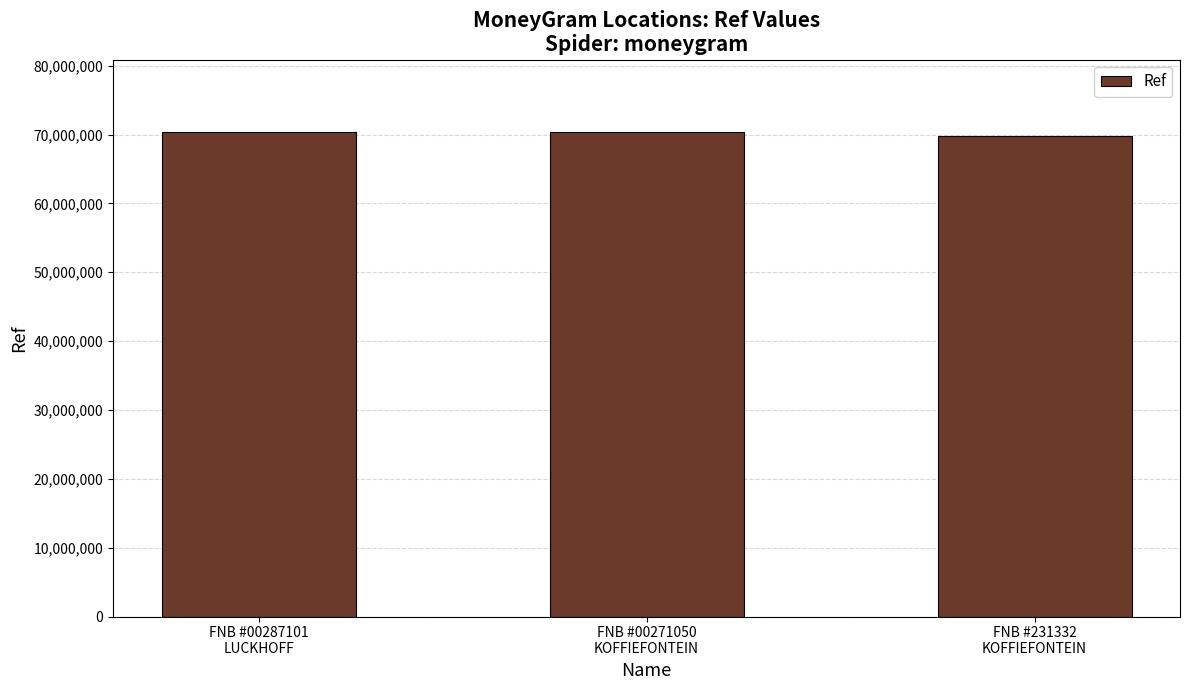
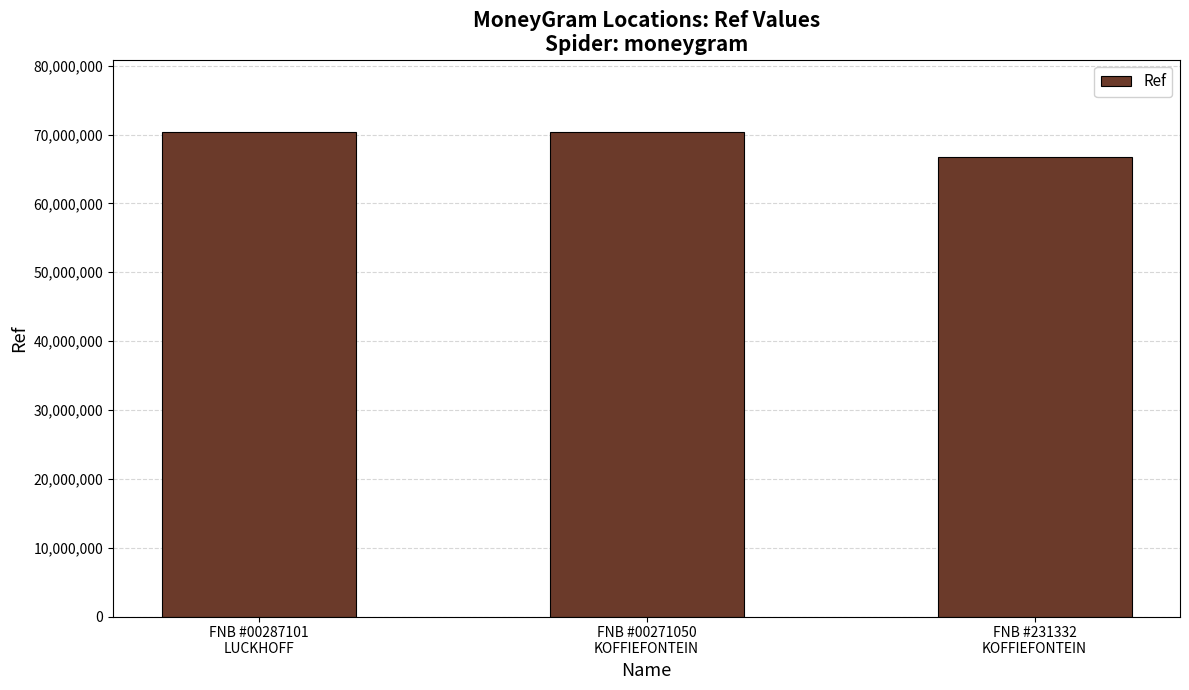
FNB #231332 KOFFIEFONTEIN: 70,000,000 -> 67,000,000
